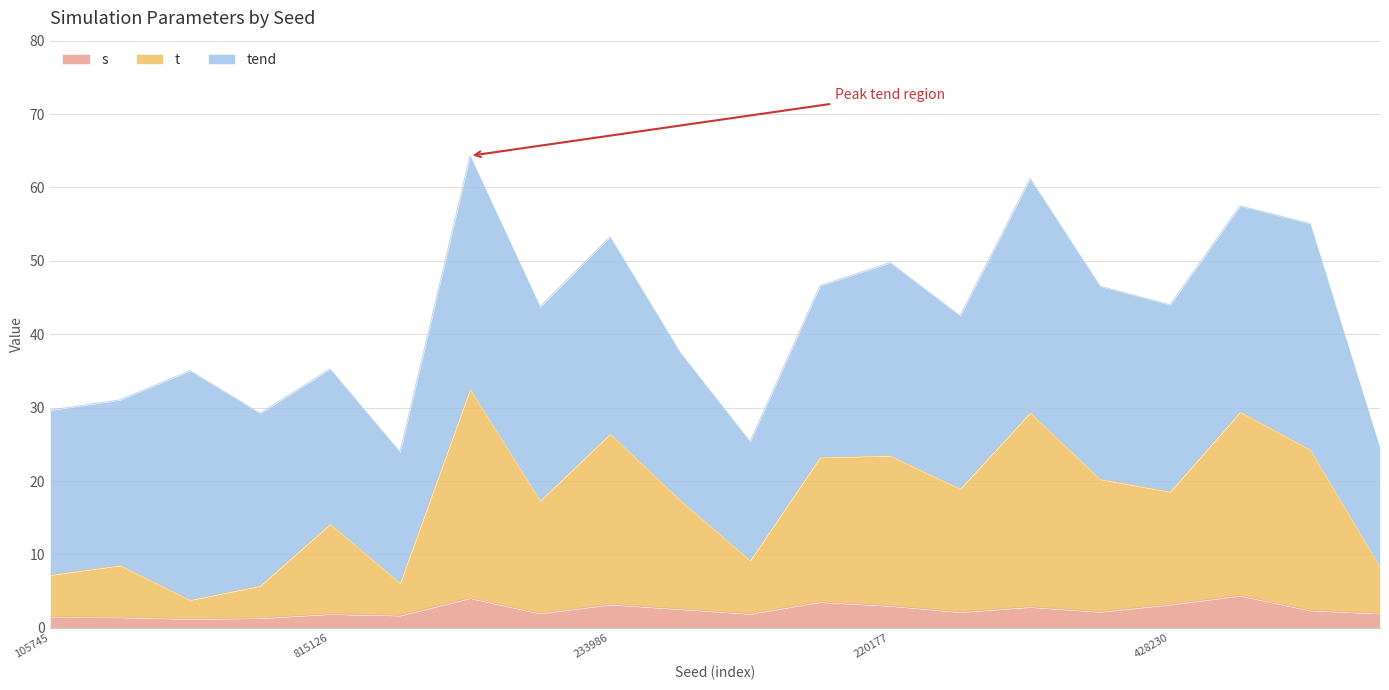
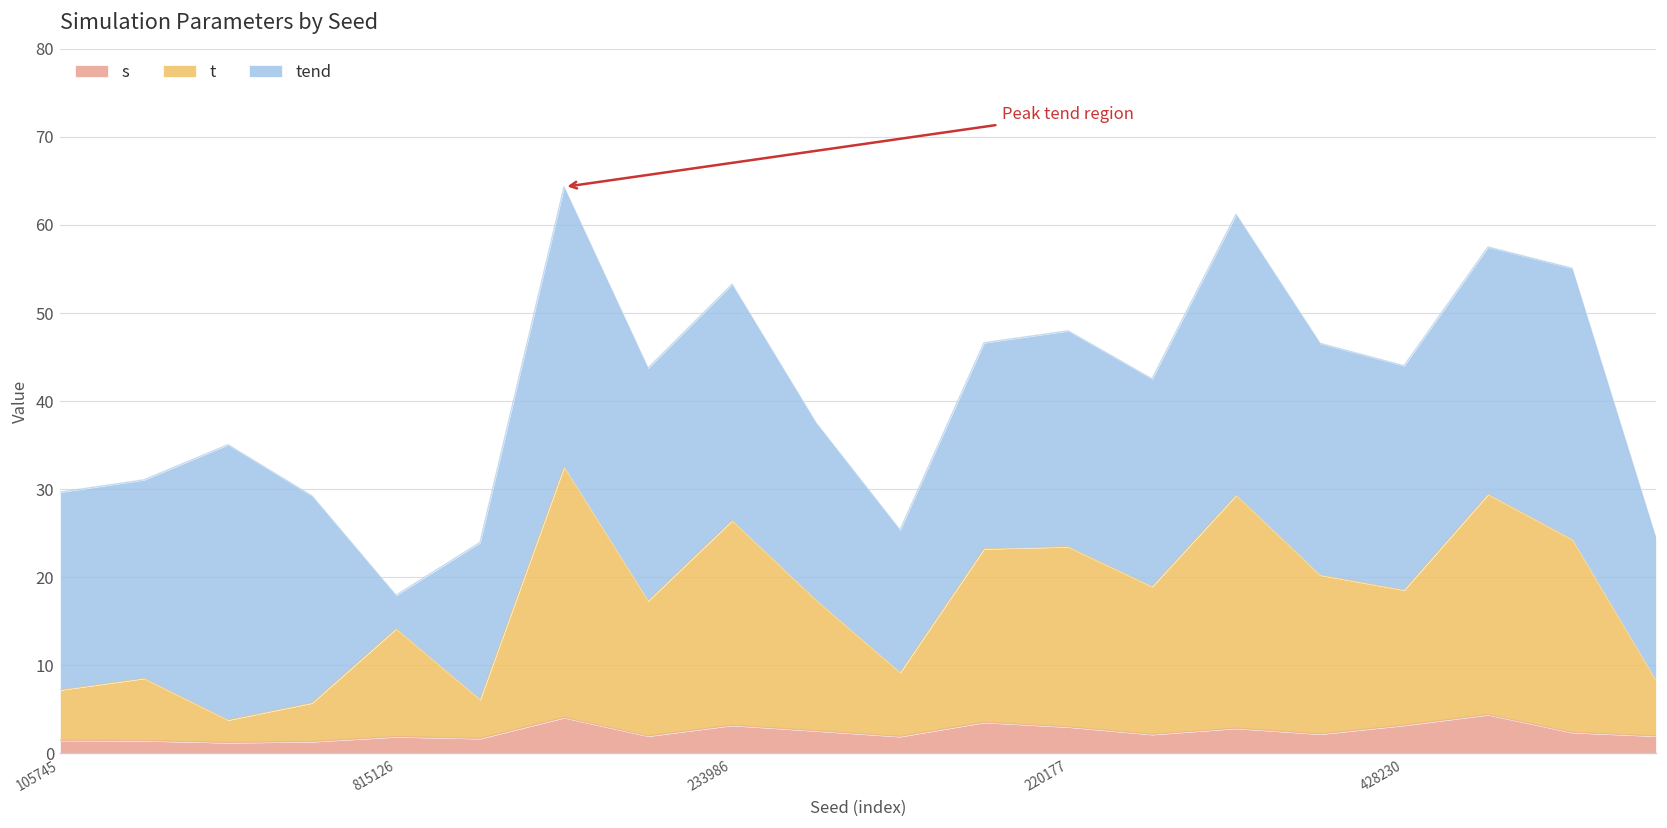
tend, 815126: 21 -> 4
tend, 220177: 26 -> 25
